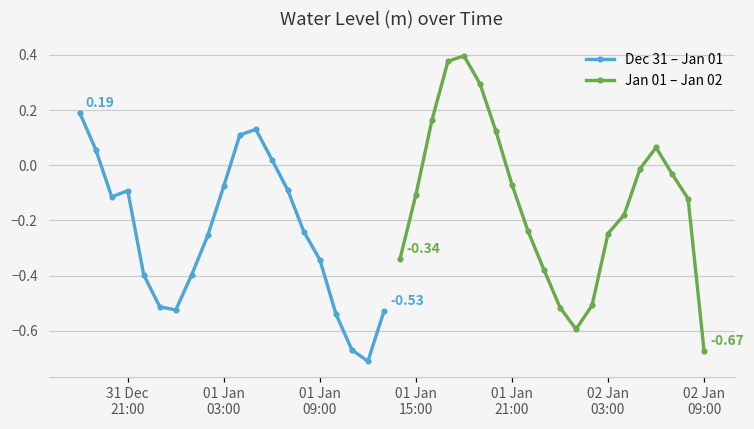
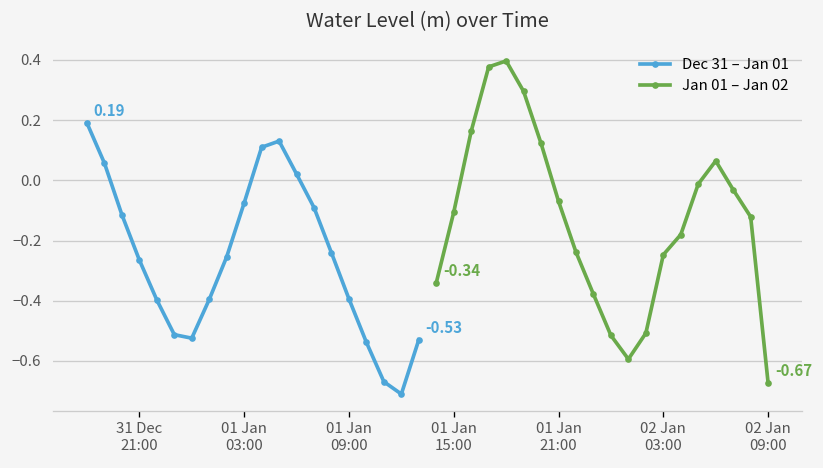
Dec 31 – Jan 01, 31 Dec 21:00: -0.09 -> -0.26
Dec 31 – Jan 01, 01 Jan 09:00: -0.34 -> -0.39
